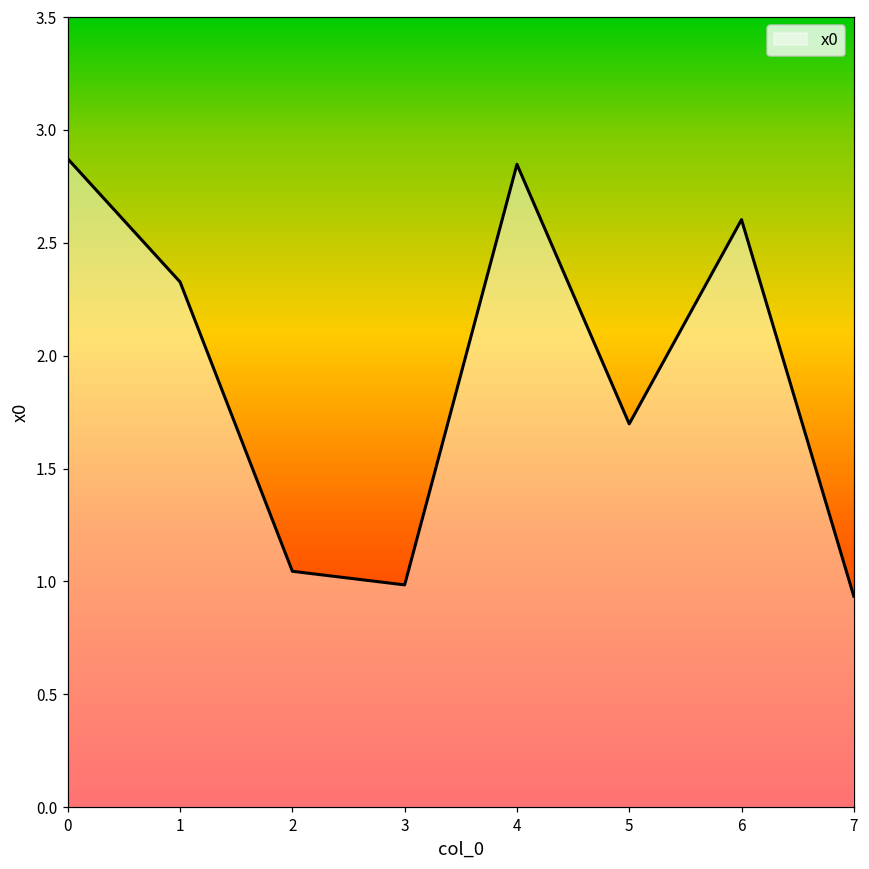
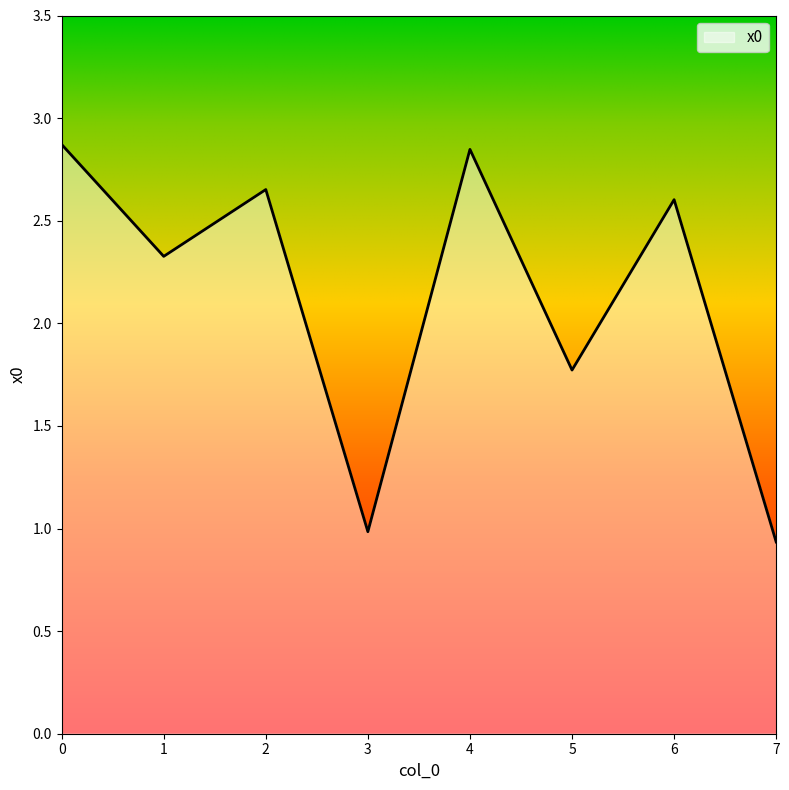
2: 1.04 -> 2.65
5: 1.70 -> 1.77
